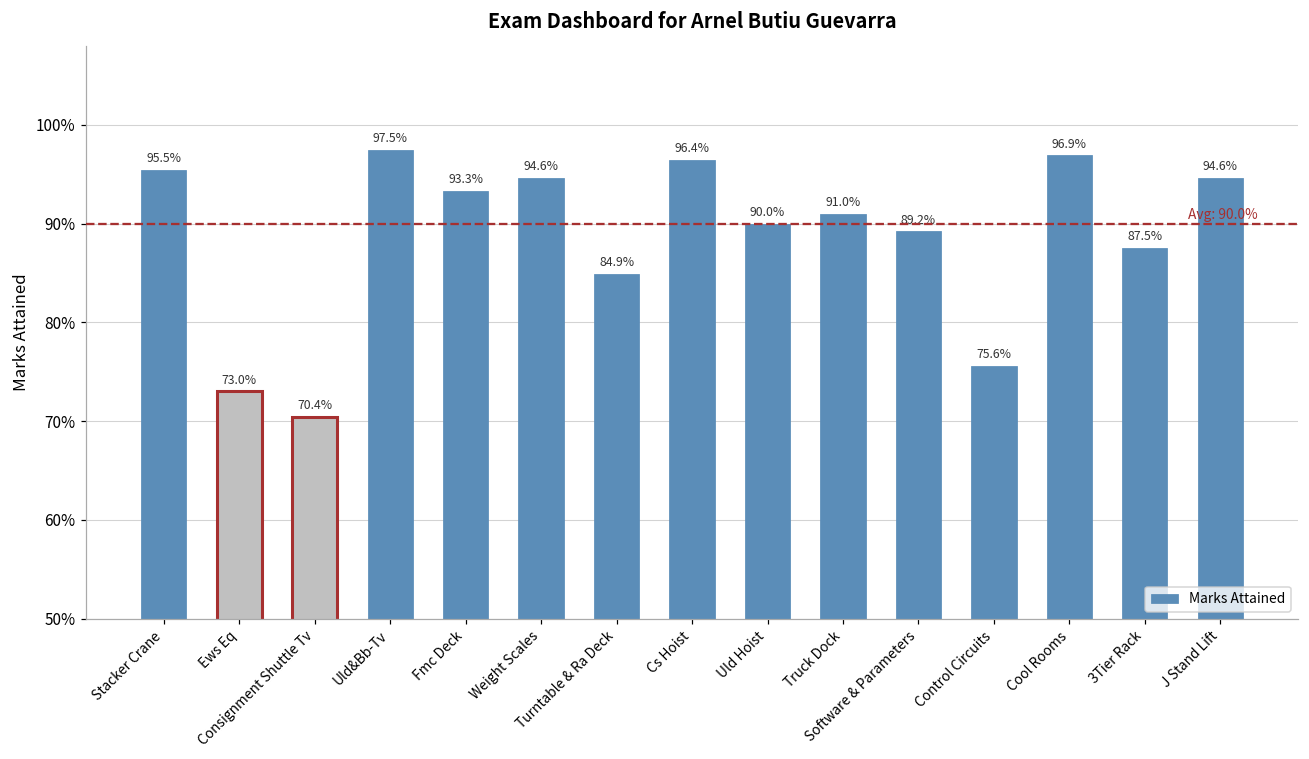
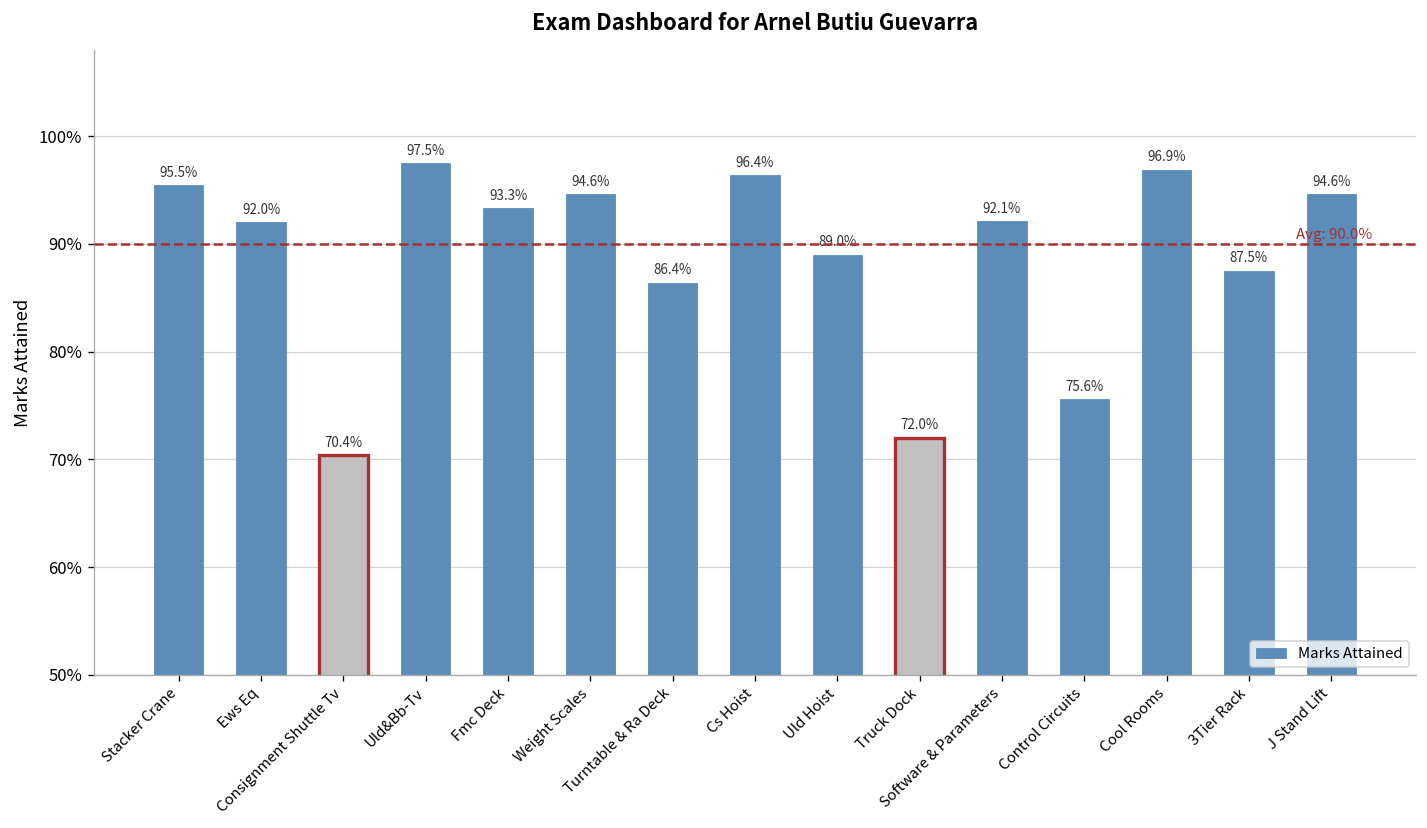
Ews Eq: 73.0% -> 92.0%
Turntable & Ra Deck: 84.9% -> 86.4%
Uld Hoist: 90.0% -> 89.0%
Truck Dock: 91.0% -> 72.0%
Software & Parameters: 89.2% -> 92.1%
